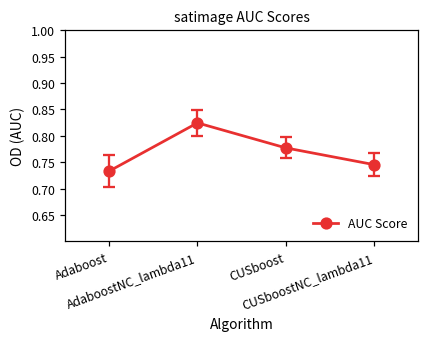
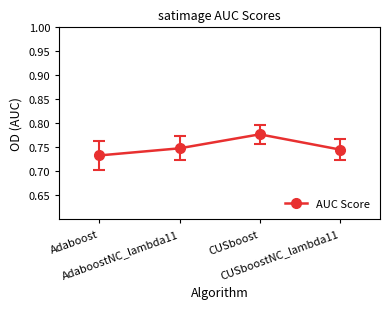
AUC Score, AdaboostNC_lambda11: 0.82 -> 0.75
